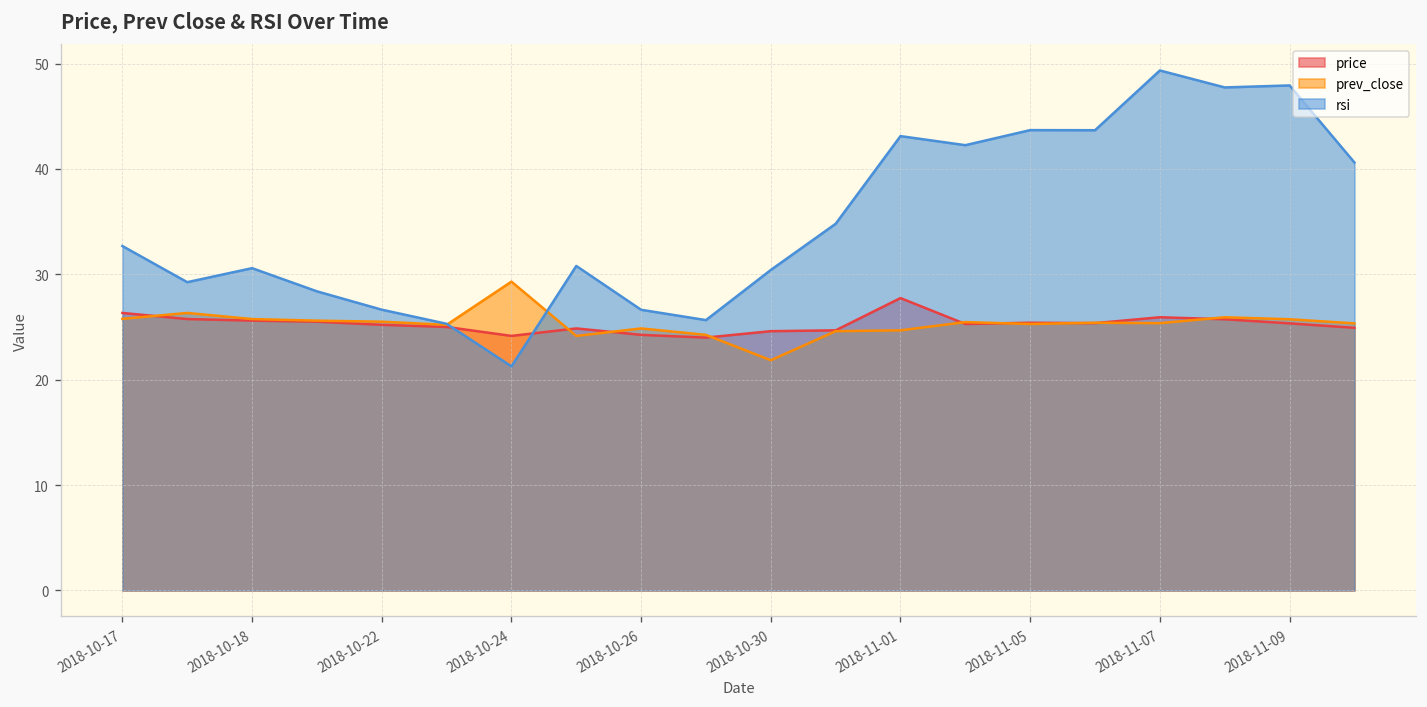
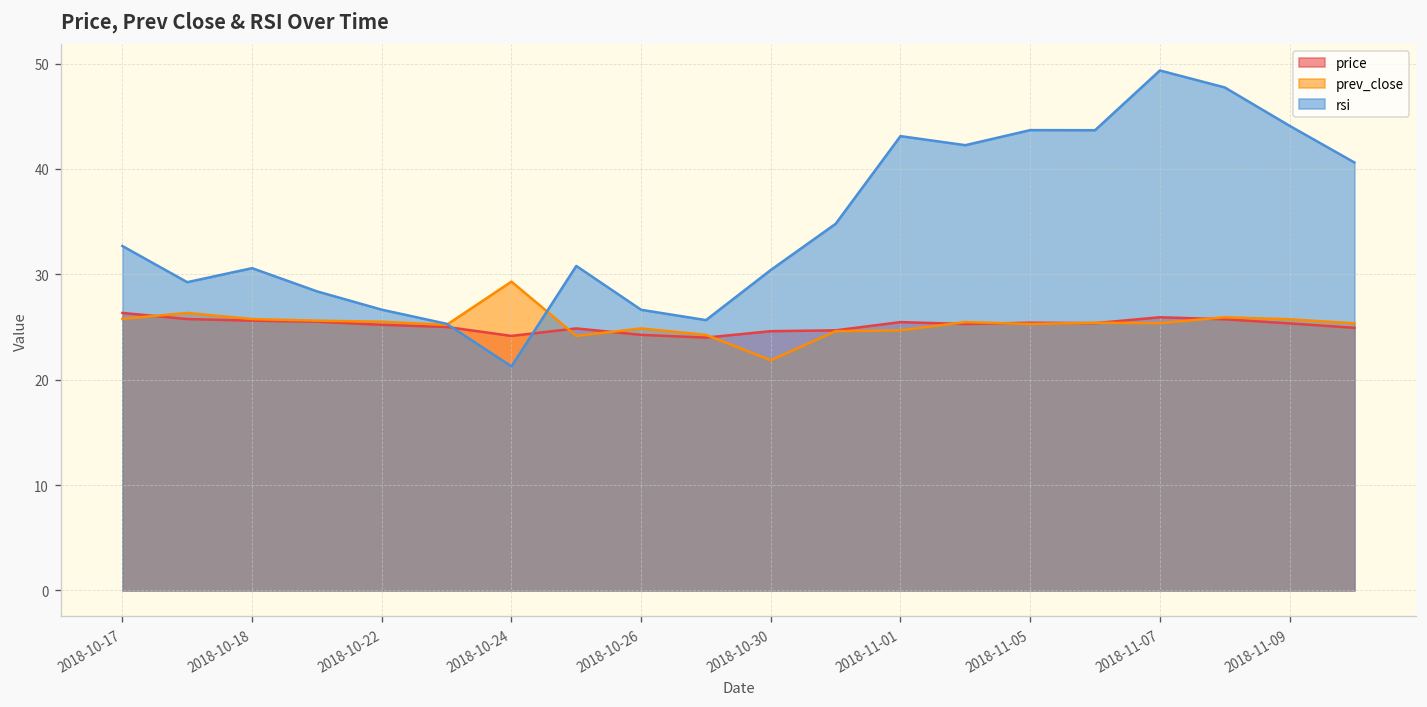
price, 2018-11-01: 28 -> 25
rsi, 2018-11-09: 48 -> 44
